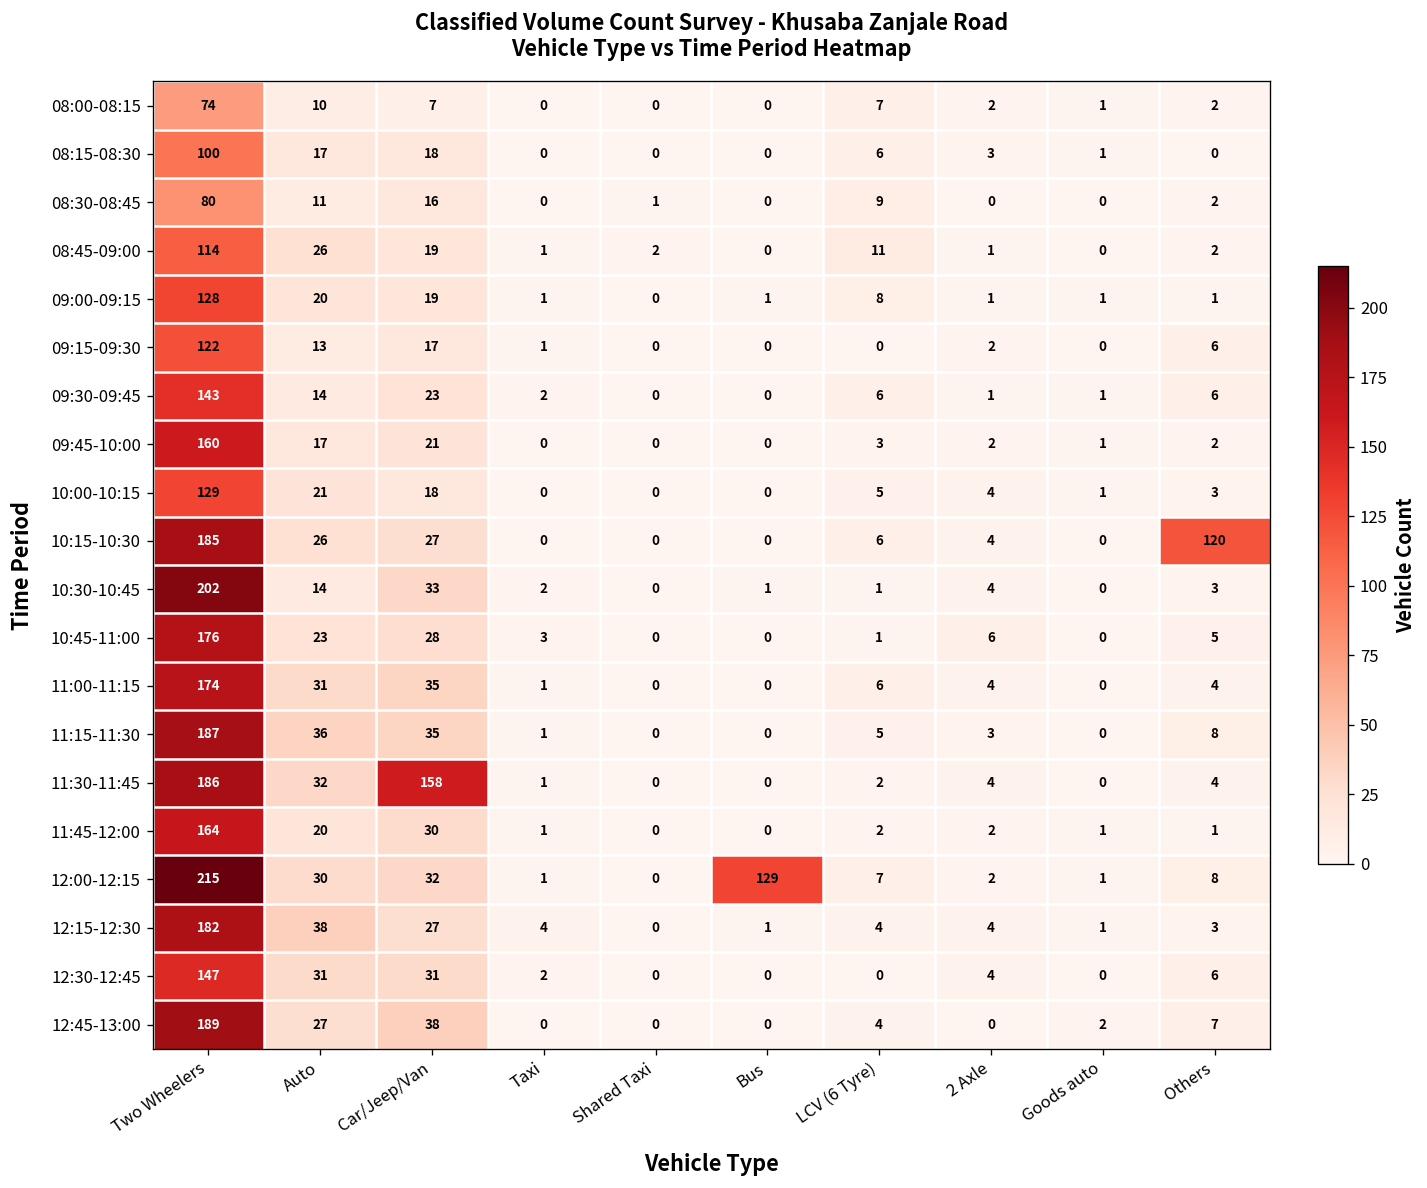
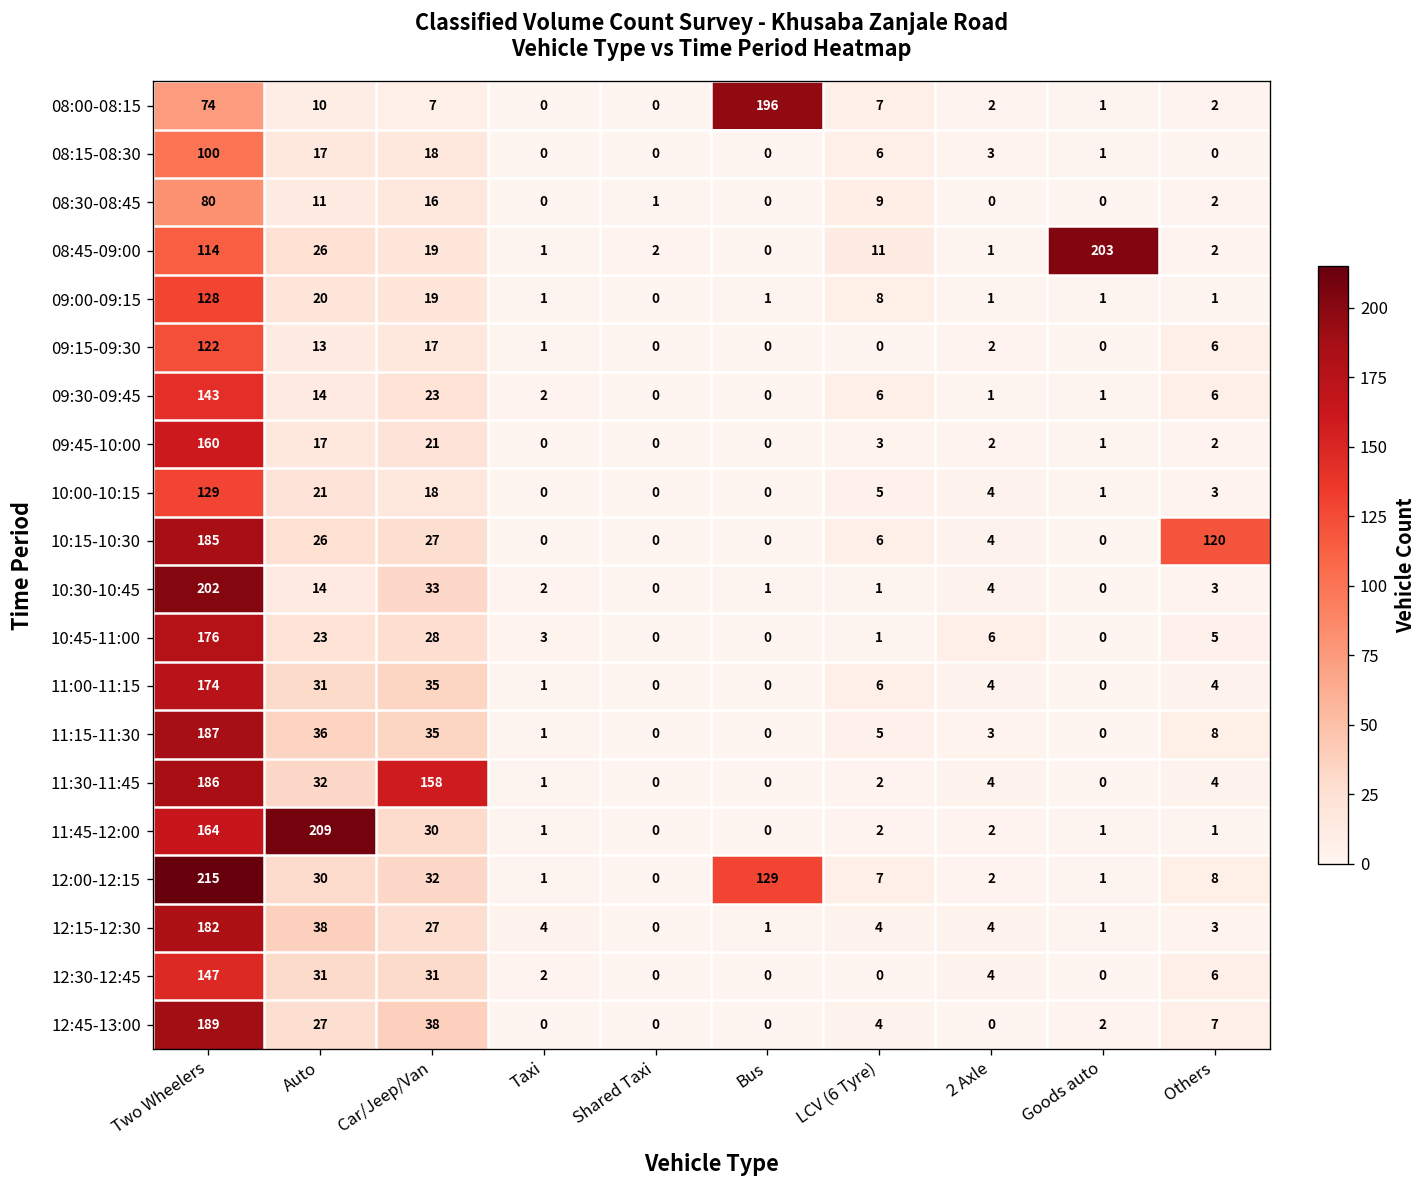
08:00-08:15, Bus: 0 -> 196
08:45-09:00, Goods auto: 0 -> 203
11:45-12:00, Auto: 20 -> 209
